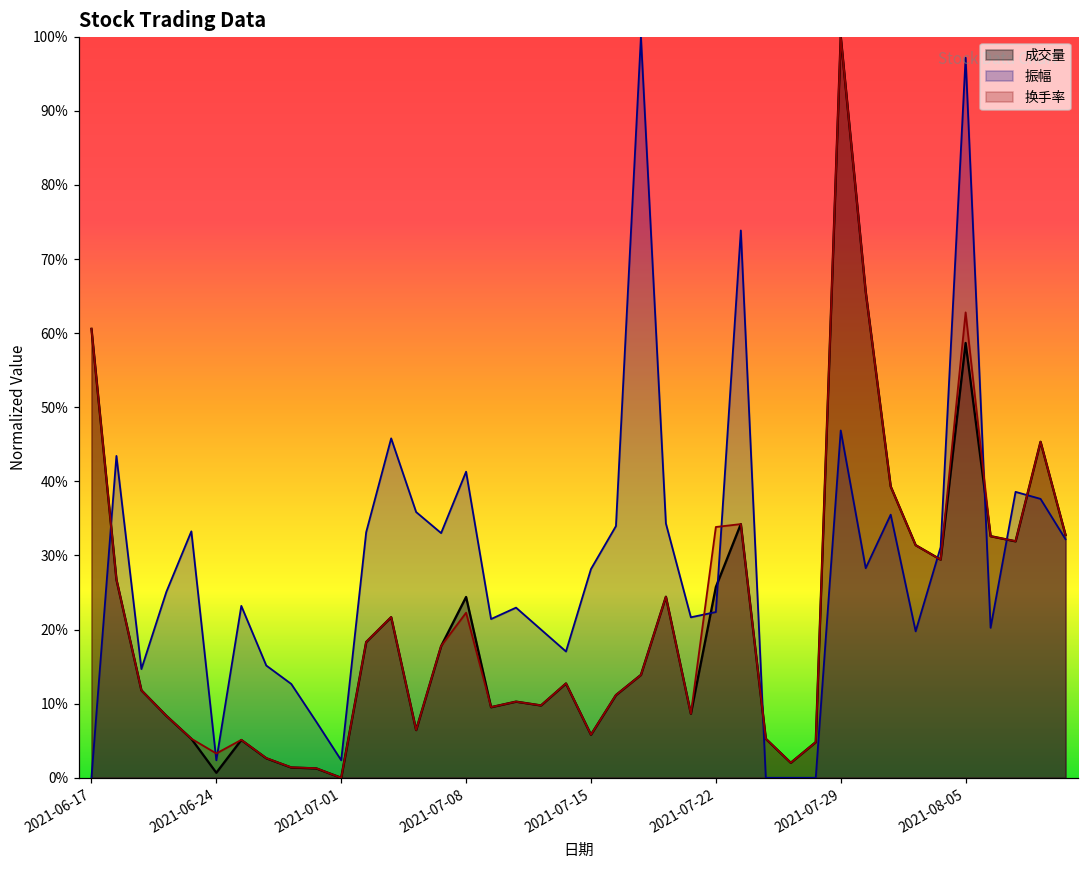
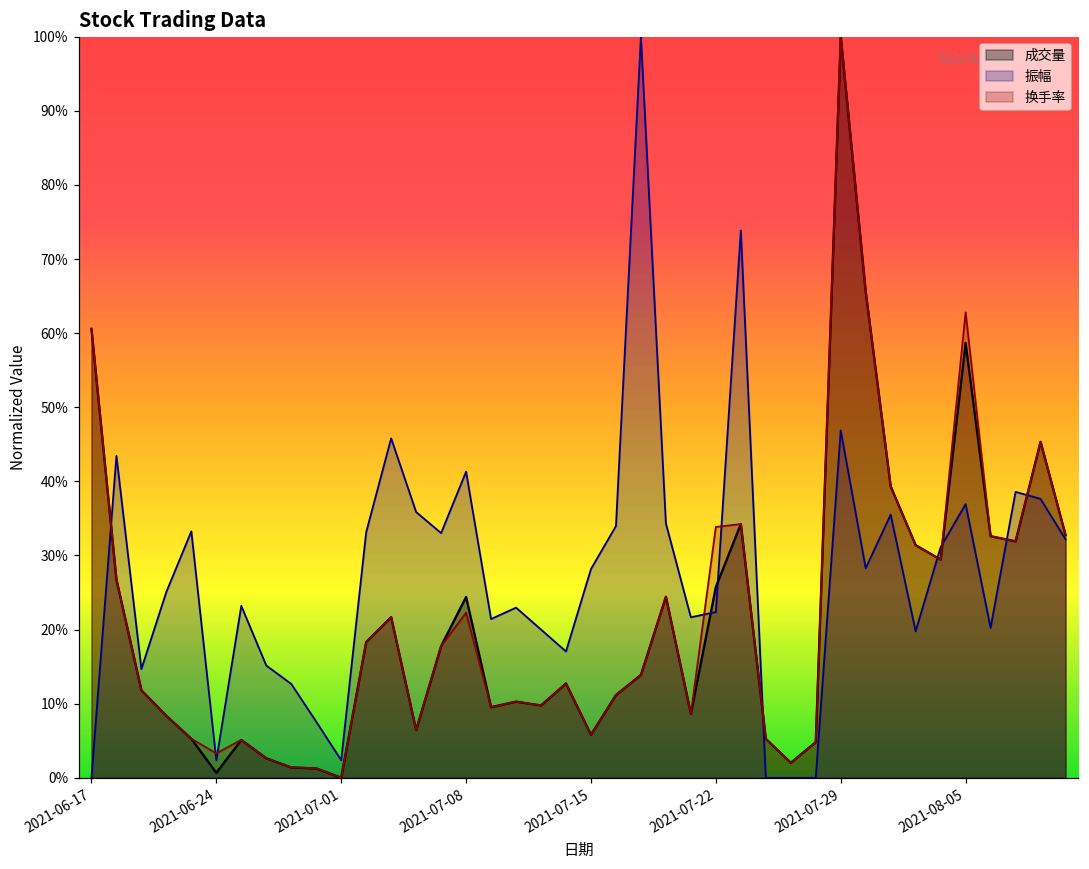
振幅, 2021-08-05: 97% -> 37%
